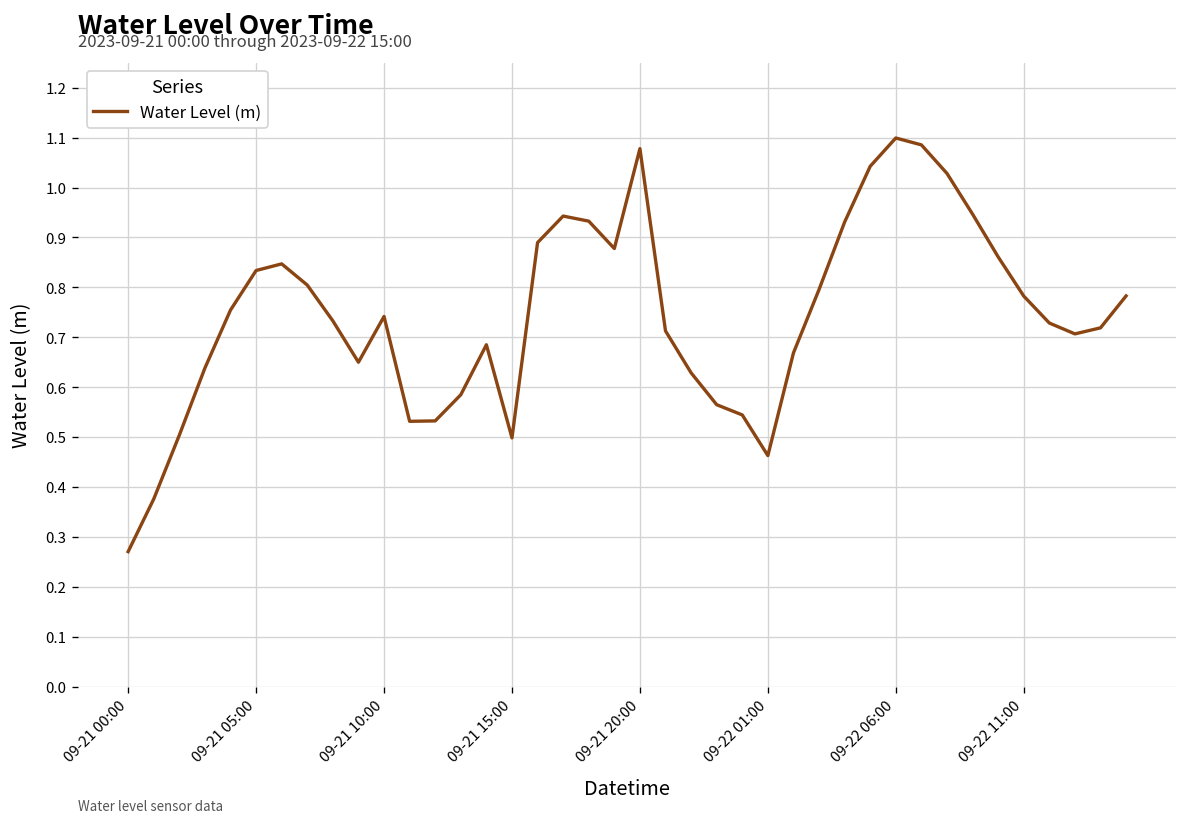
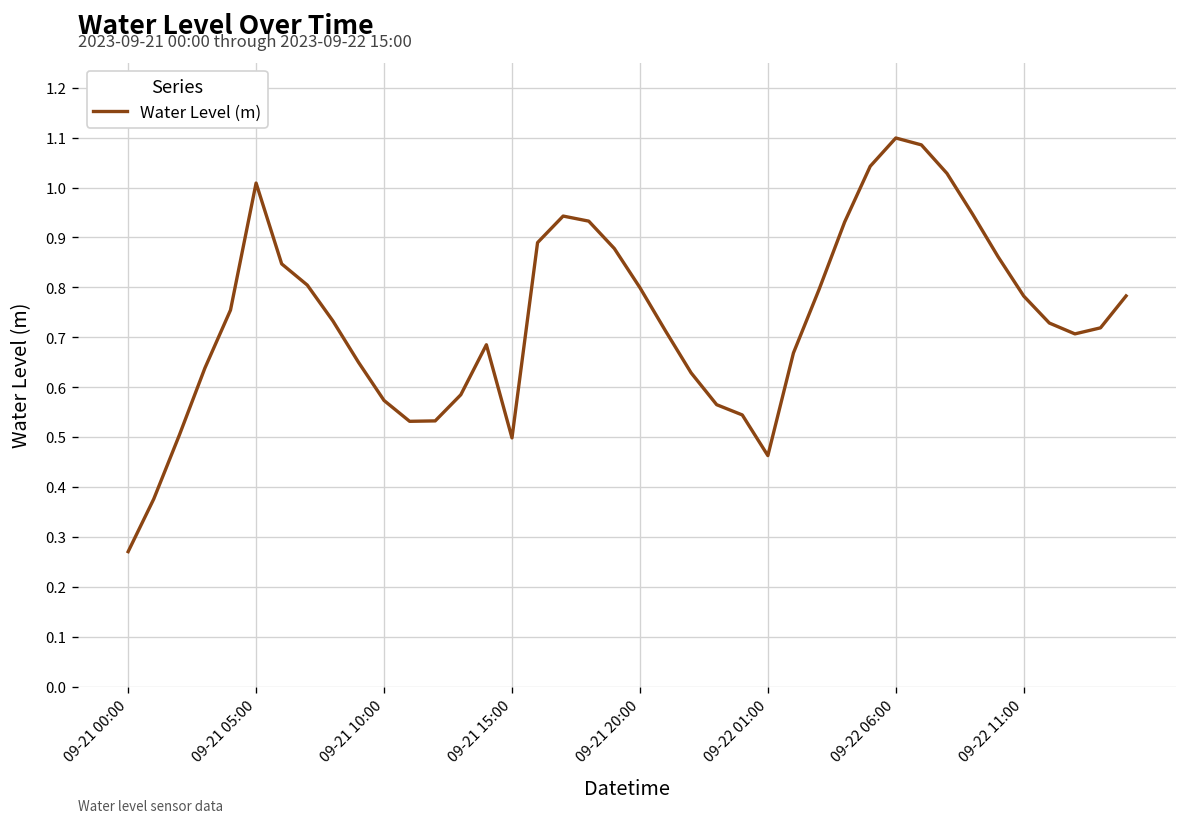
09-21 05:00: 0.83 -> 1.01
09-21 10:00: 0.74 -> 0.57
09-21 20:00: 1.08 -> 0.80
